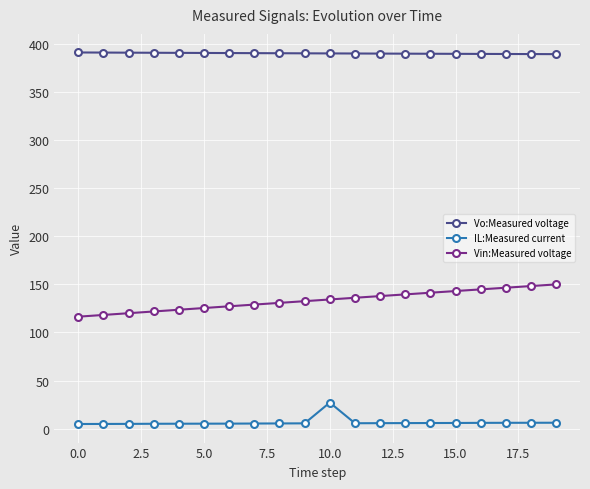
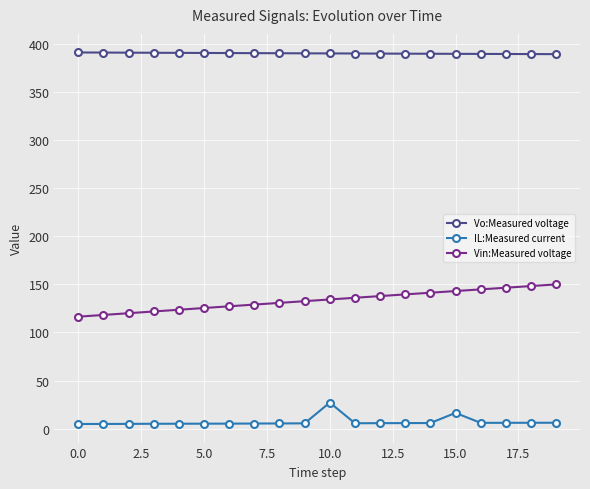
IL:Measured current, 15.0: 10 -> 20
